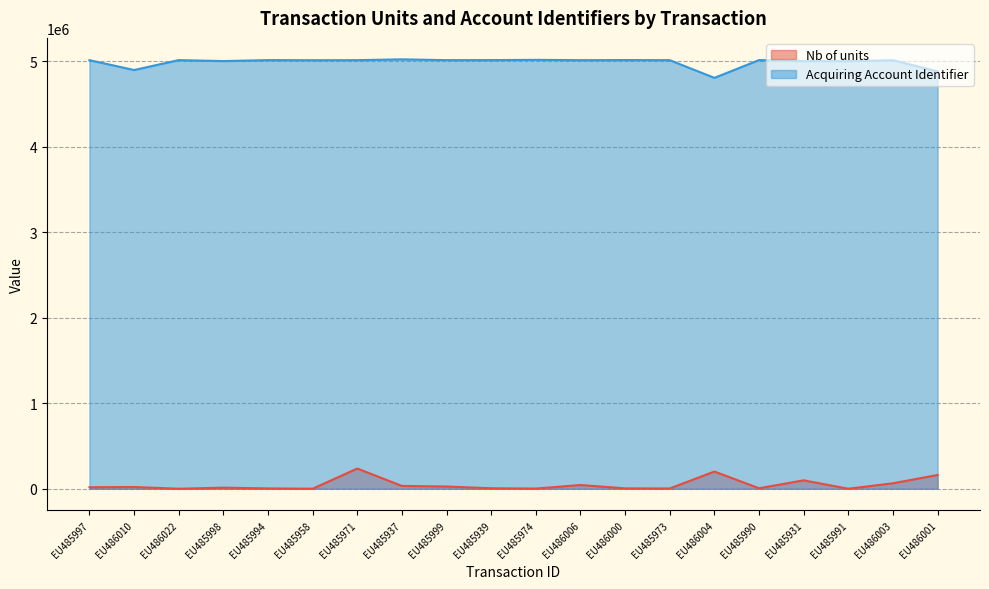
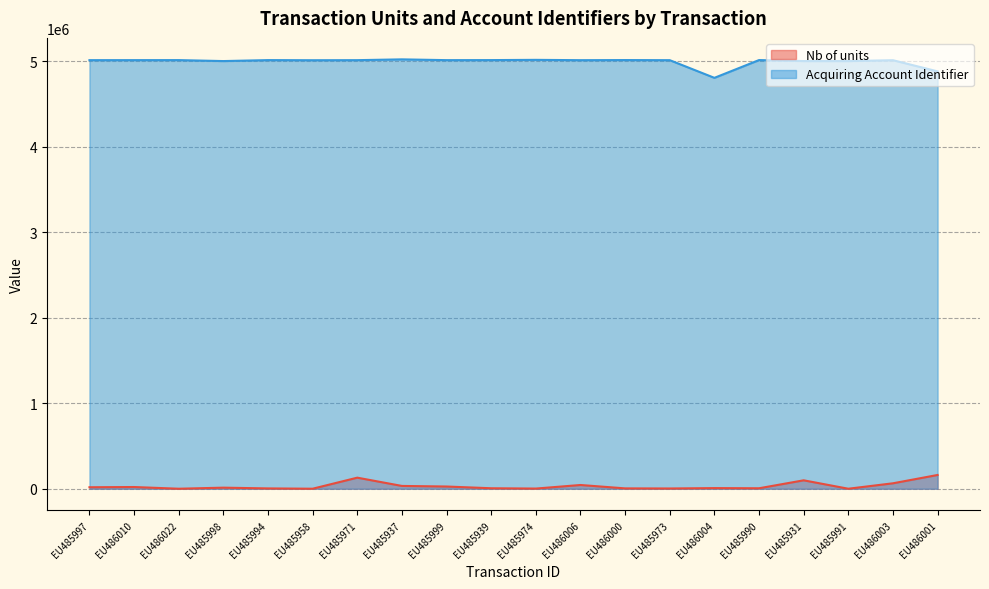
Acquiring Account Identifier, EU486010: 4900000 -> 5000000
Nb of units, EU485971: 200000 -> 100000
Nb of units, EU486004: 200000 -> 0
